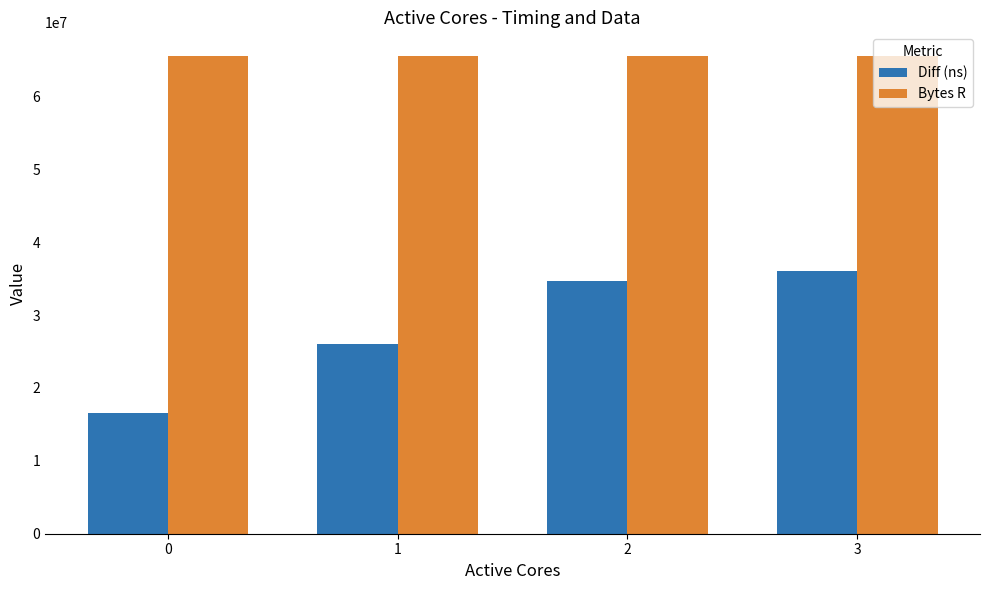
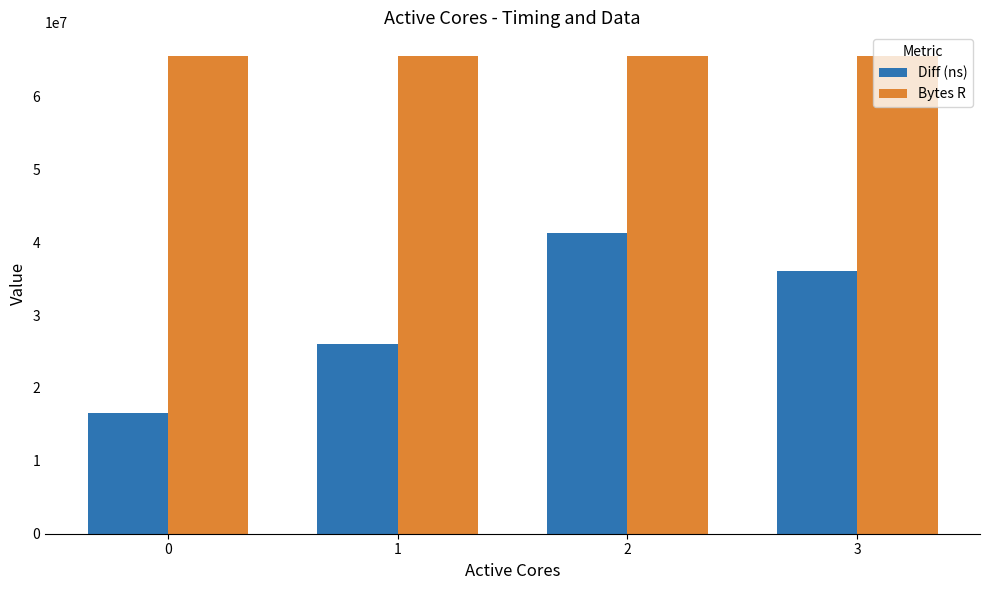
Diff (ns), 2: 35000000 -> 41000000
